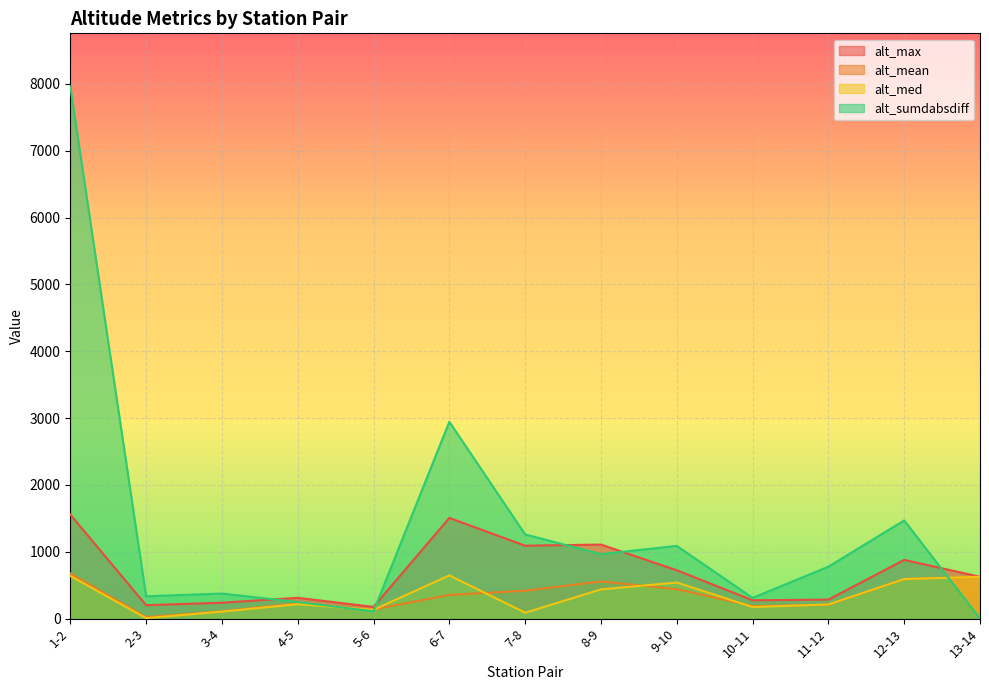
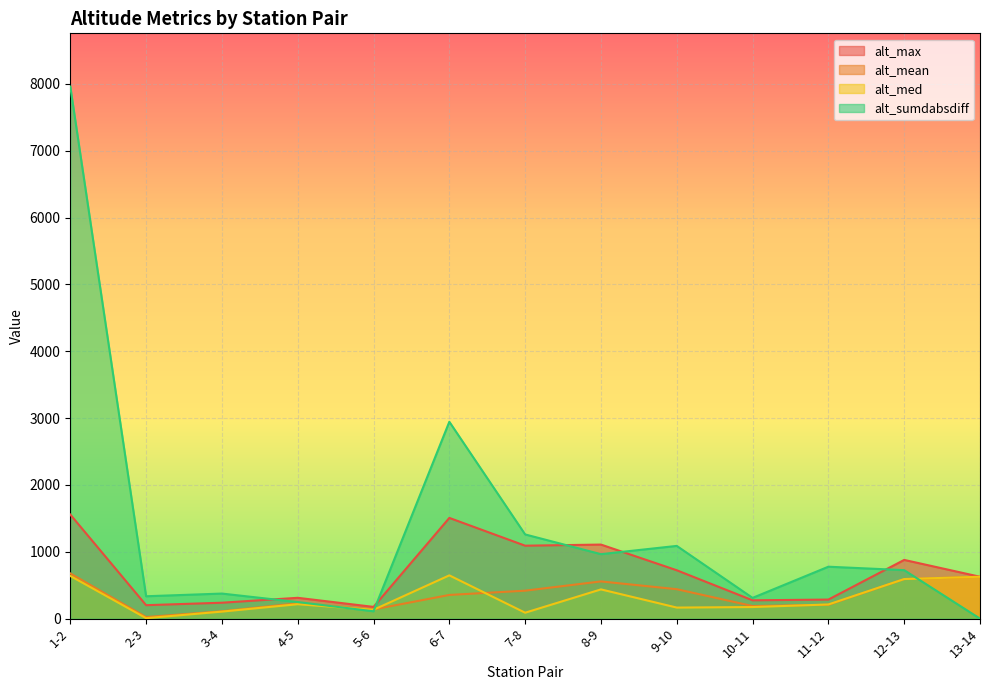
alt_med, 9-10: 500 -> 200
alt_sumdabsdiff, 12-13: 1500 -> 700
